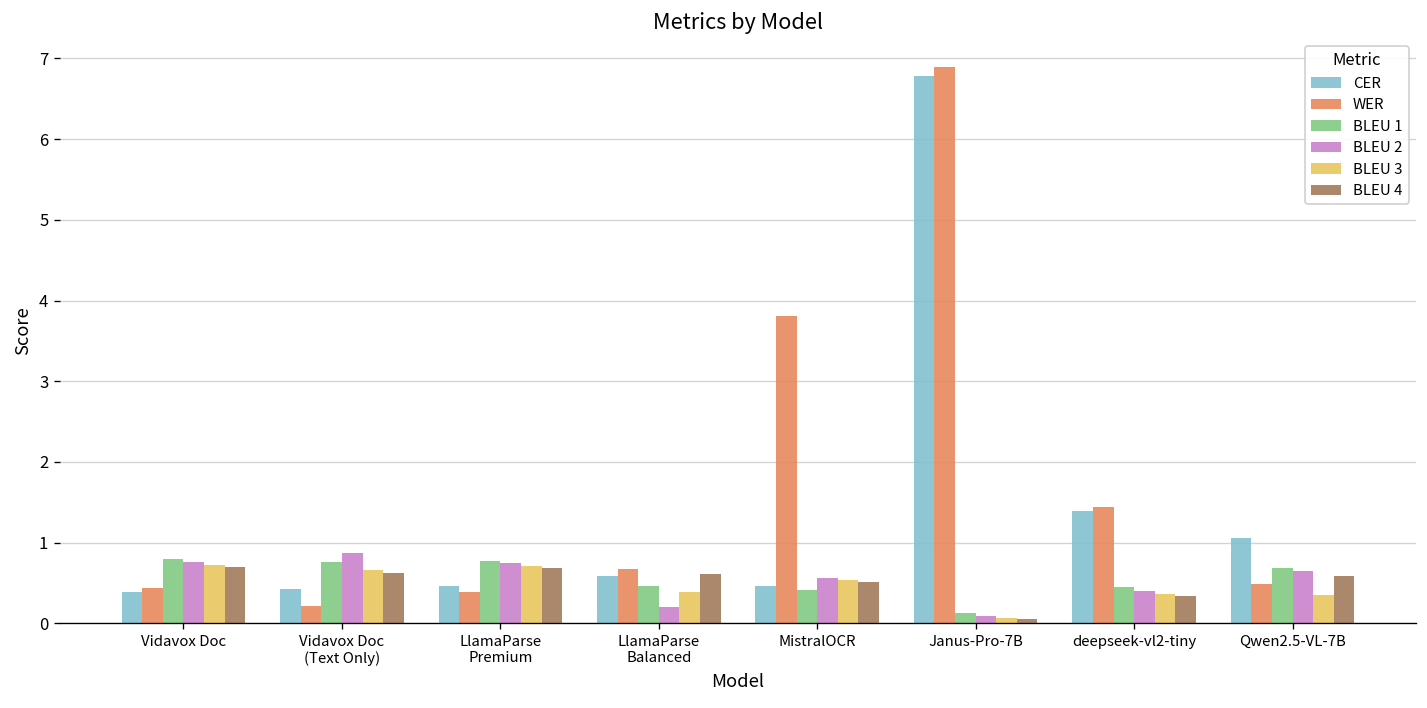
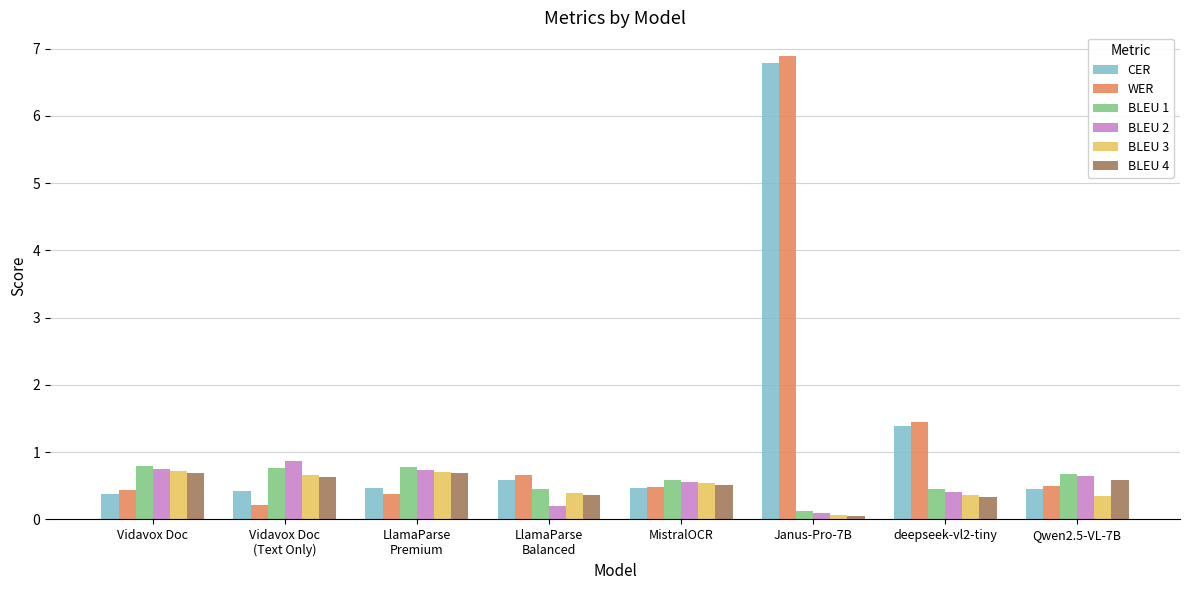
BLEU 4, LlamaParse Balanced: 0.6 -> 0.4
WER, MistralOCR: 3.8 -> 0.5
BLEU 1, MistralOCR: 0.4 -> 0.6
CER, Qwen2.5-VL-7B: 1.1 -> 0.5
